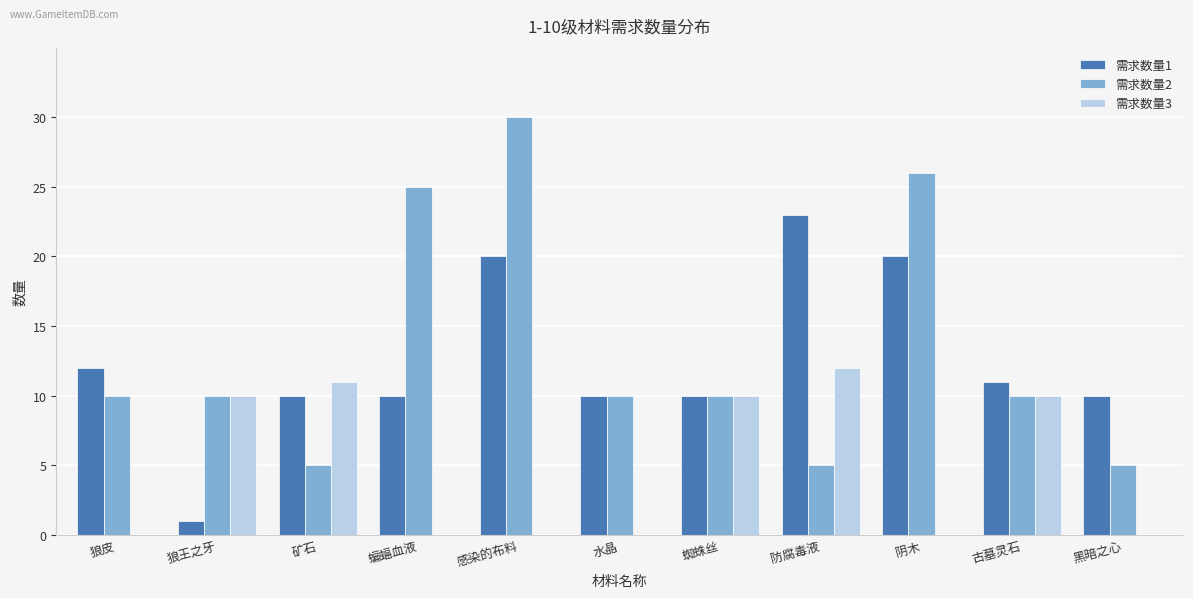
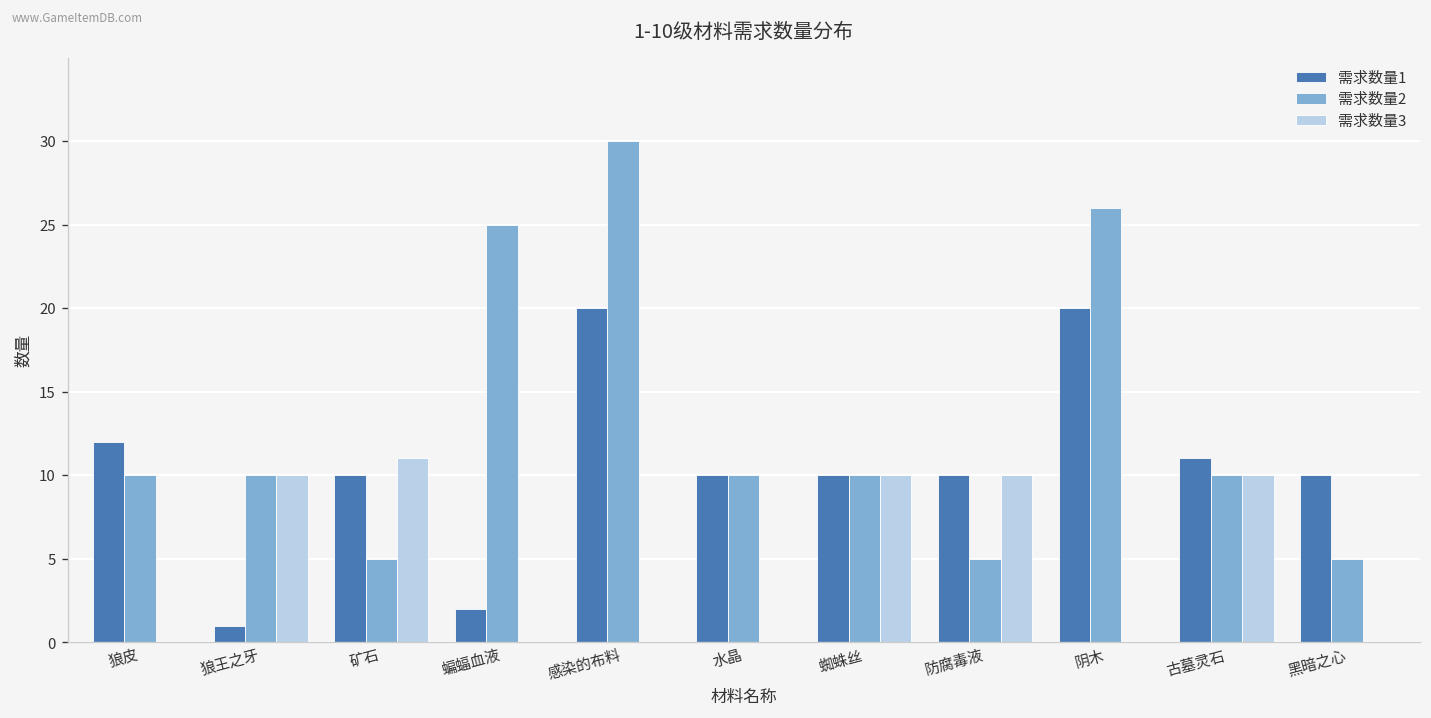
需求数量1, 蝙蝠血液: 10 -> 2
需求数量1, 防腐毒液: 23 -> 10
需求数量3, 防腐毒液: 12 -> 10
